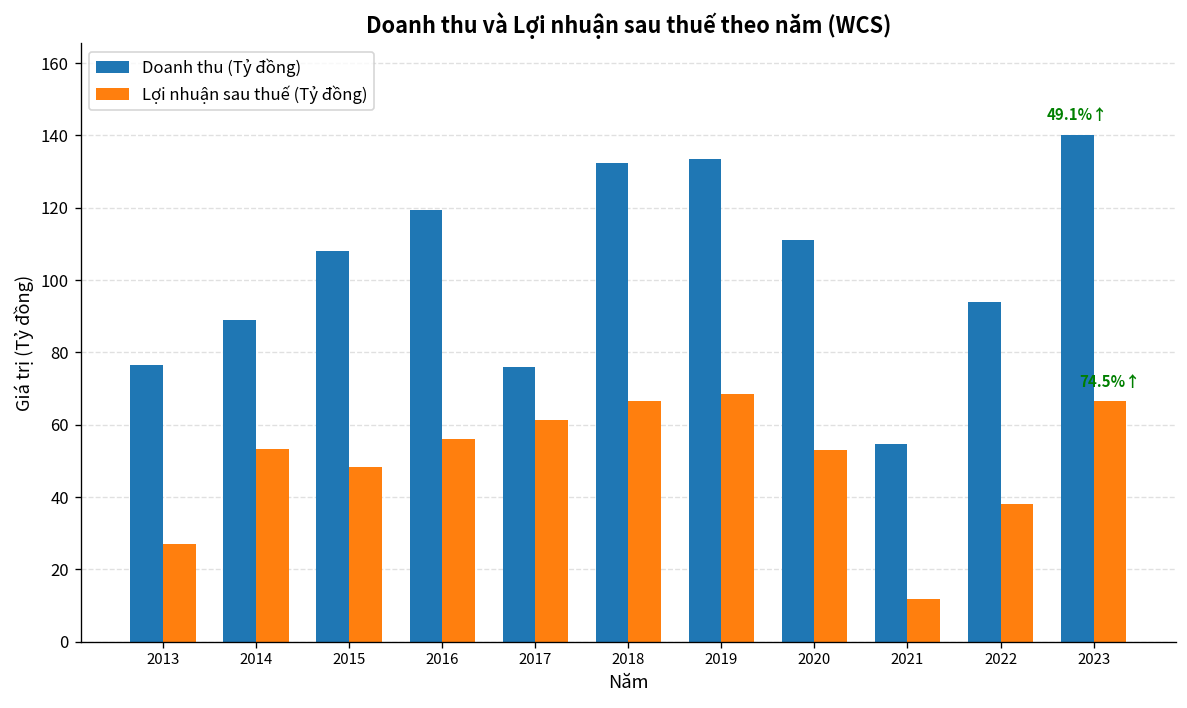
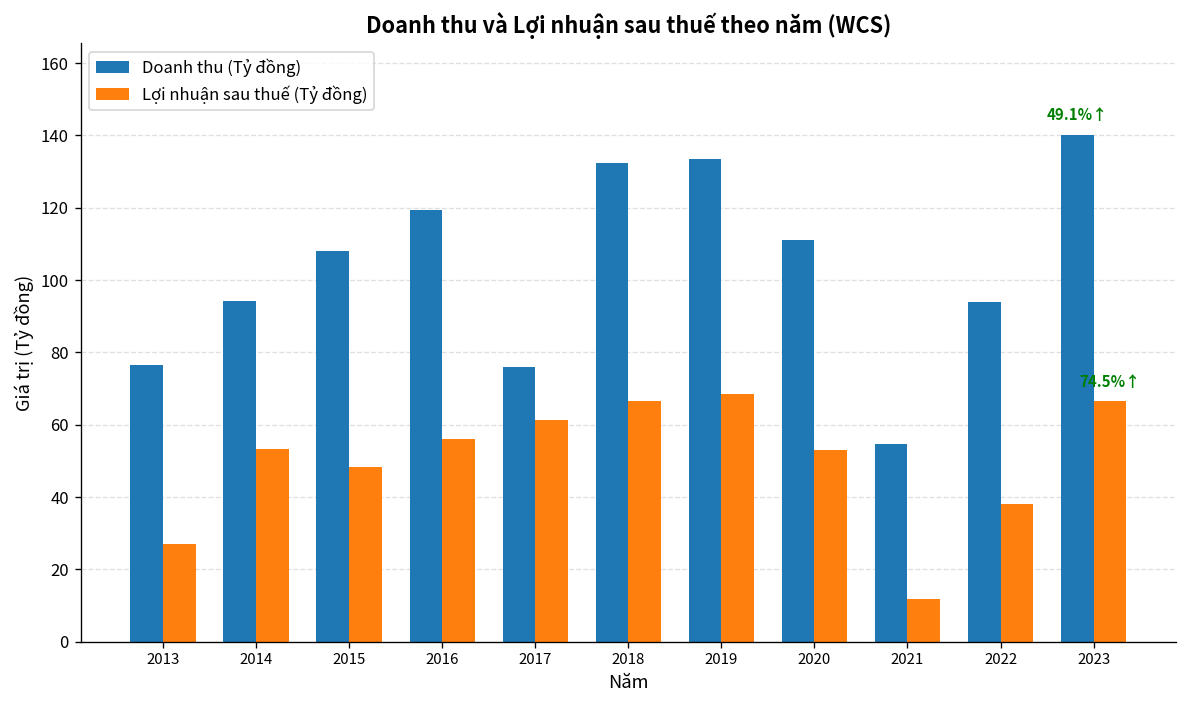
Doanh thu (Tỷ đồng), 2014: 89 -> 94
